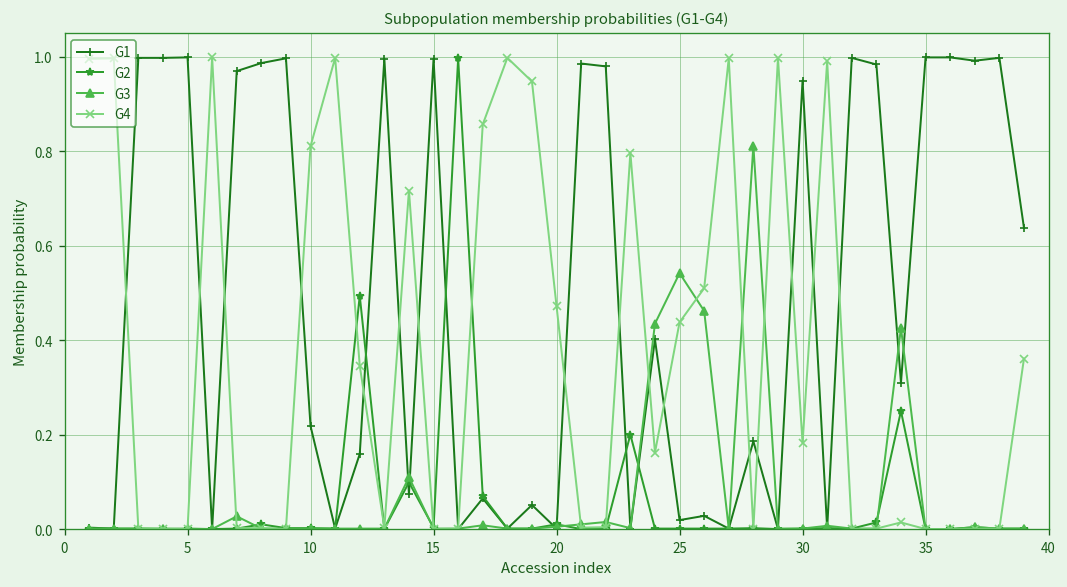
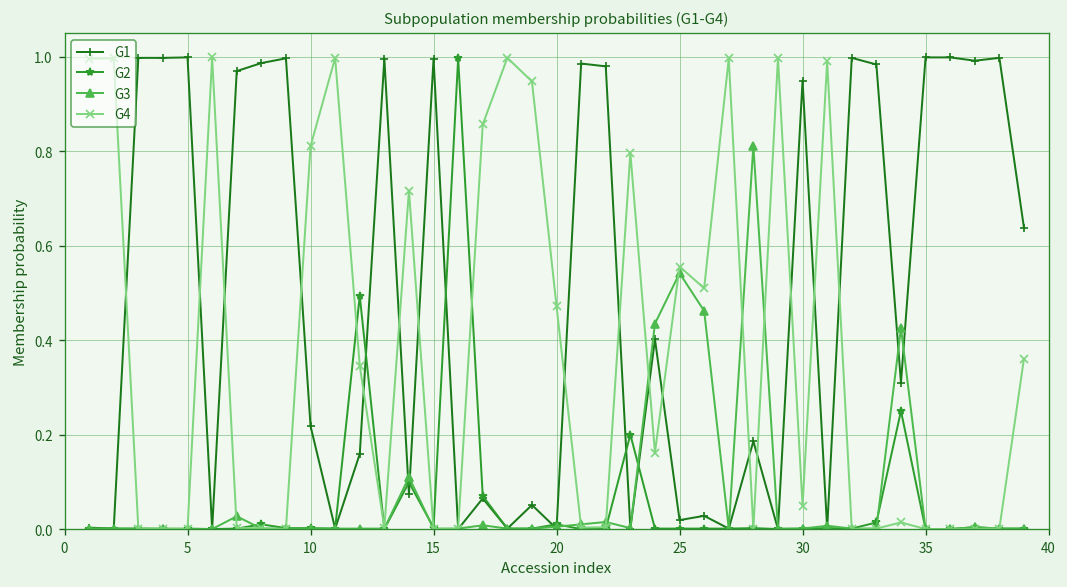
G4, 25: 0.44 -> 0.56
G4, 30: 0.18 -> 0.05
